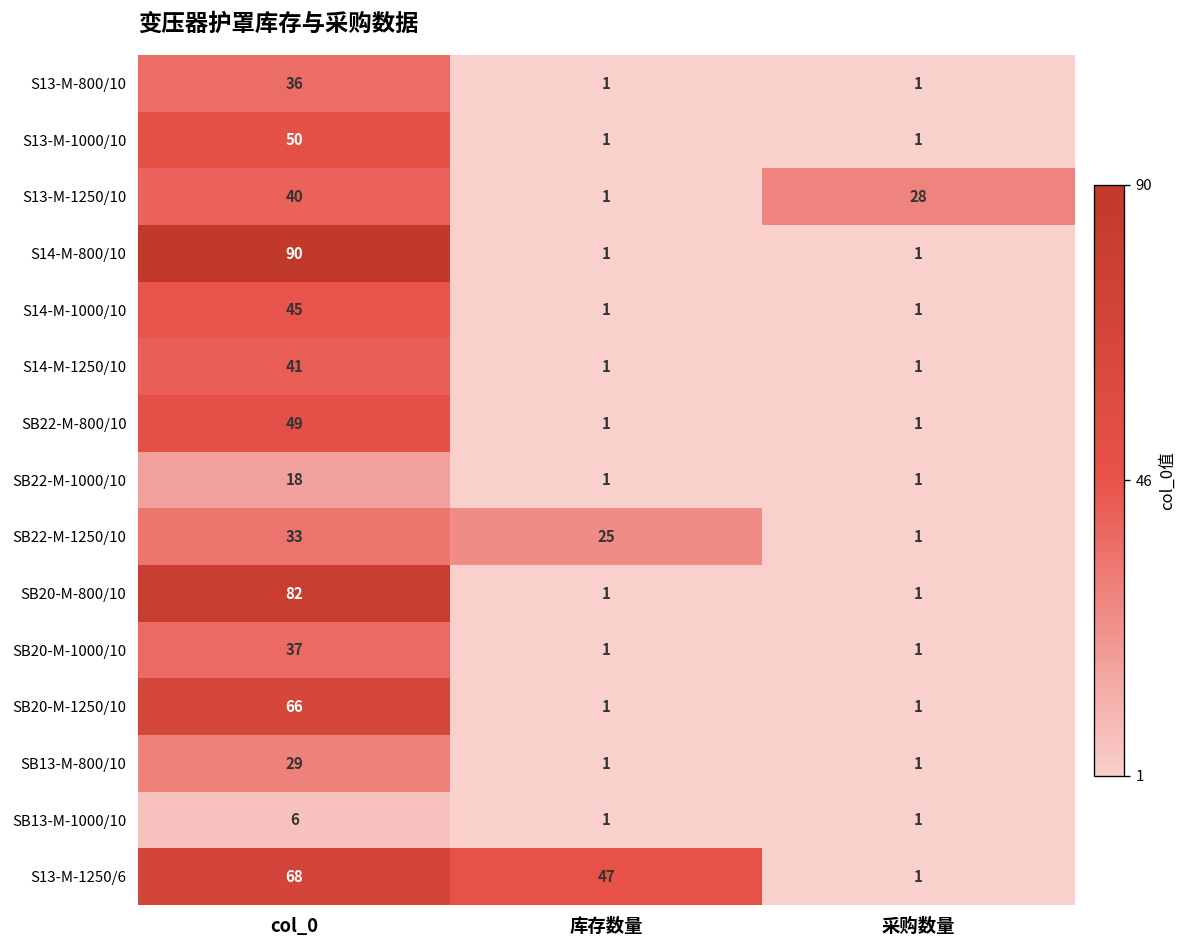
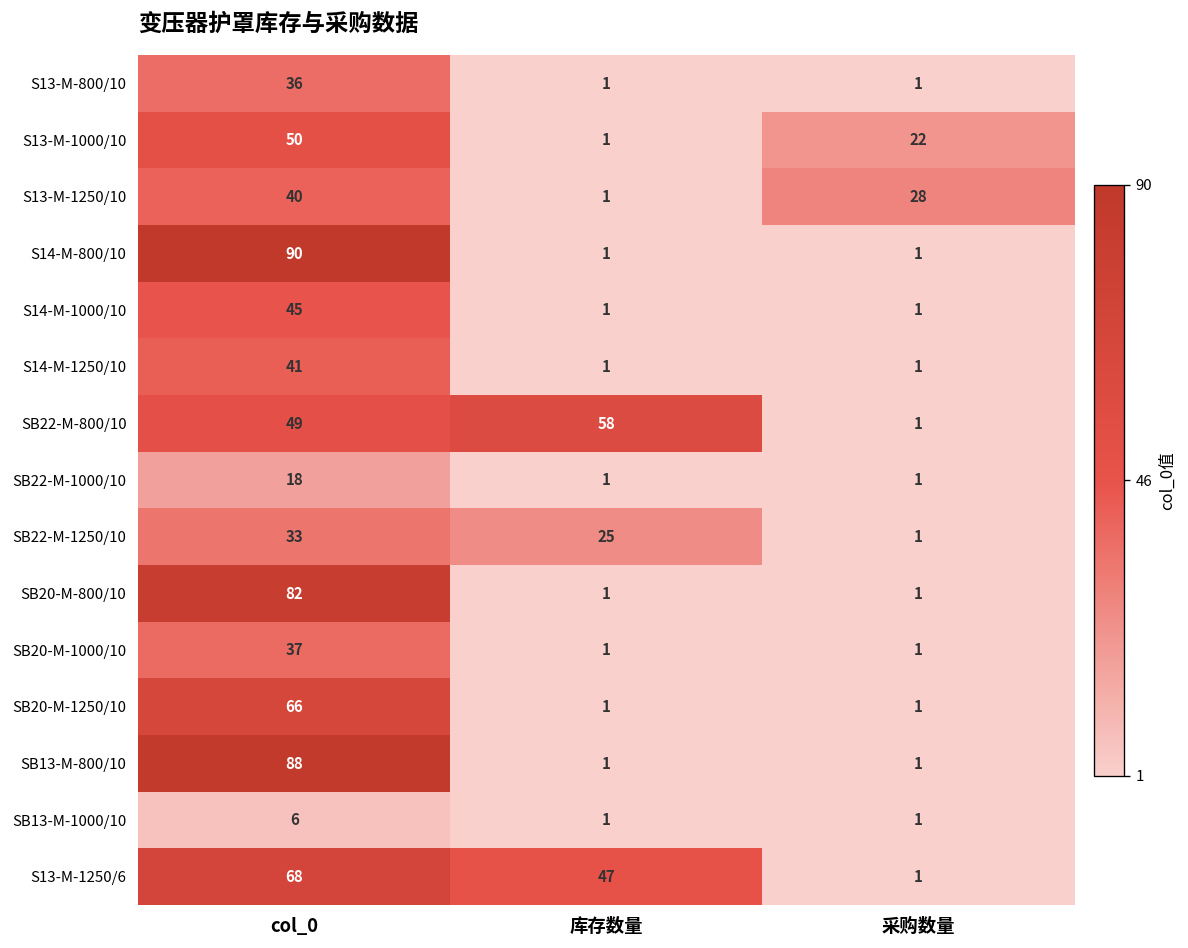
S13-M-1000/10, 采购数量: 1 -> 22
SB22-M-800/10, 库存数量: 1 -> 58
SB13-M-800/10, col_0: 29 -> 88
